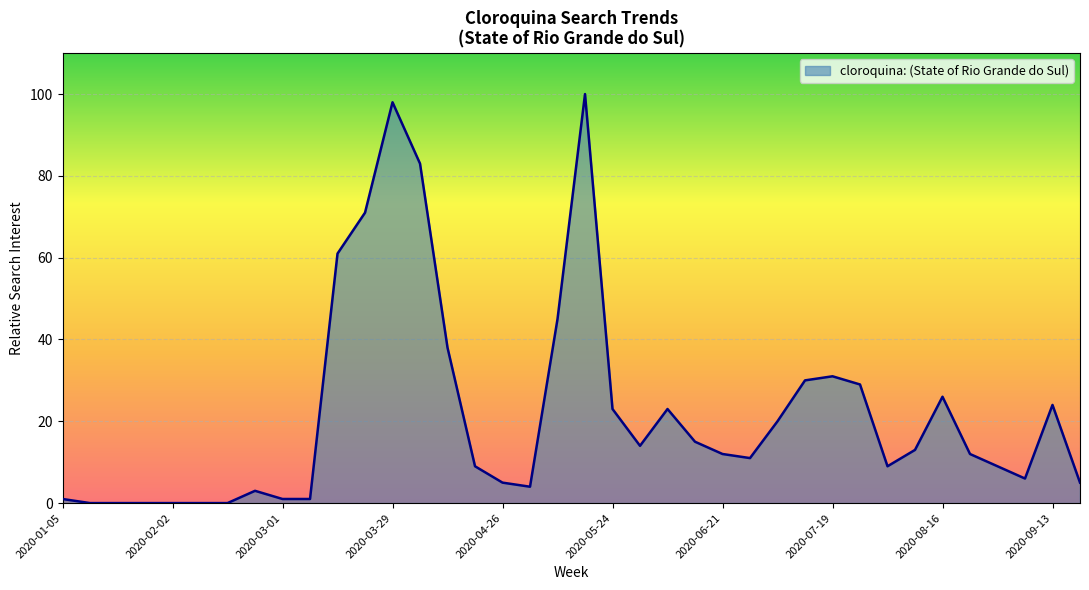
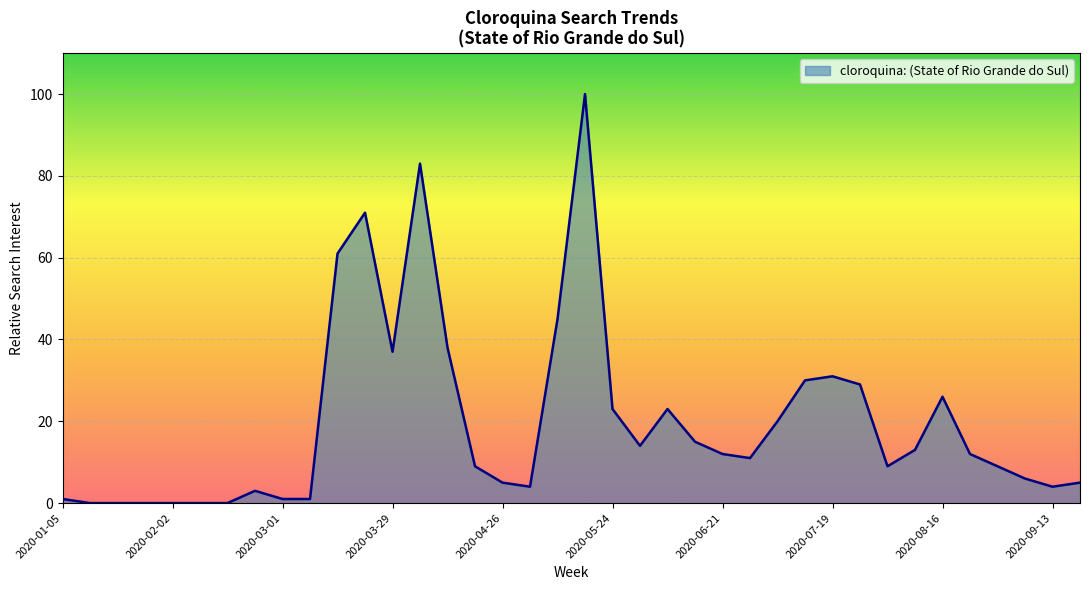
2020-03-29: 98 -> 37
2020-09-13: 24 -> 4
